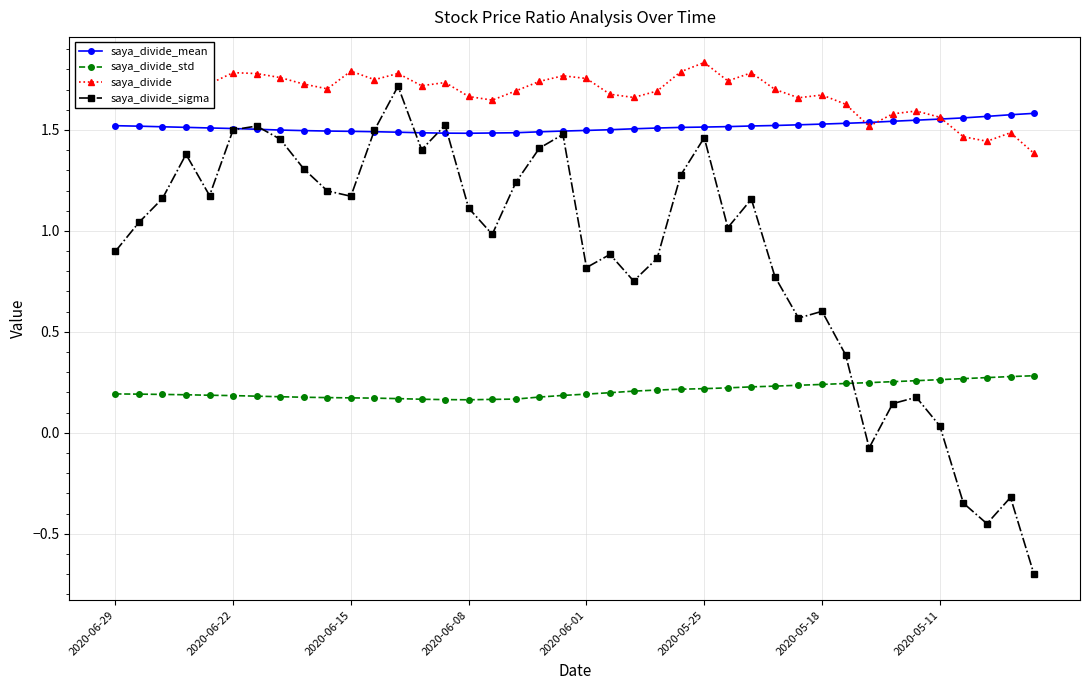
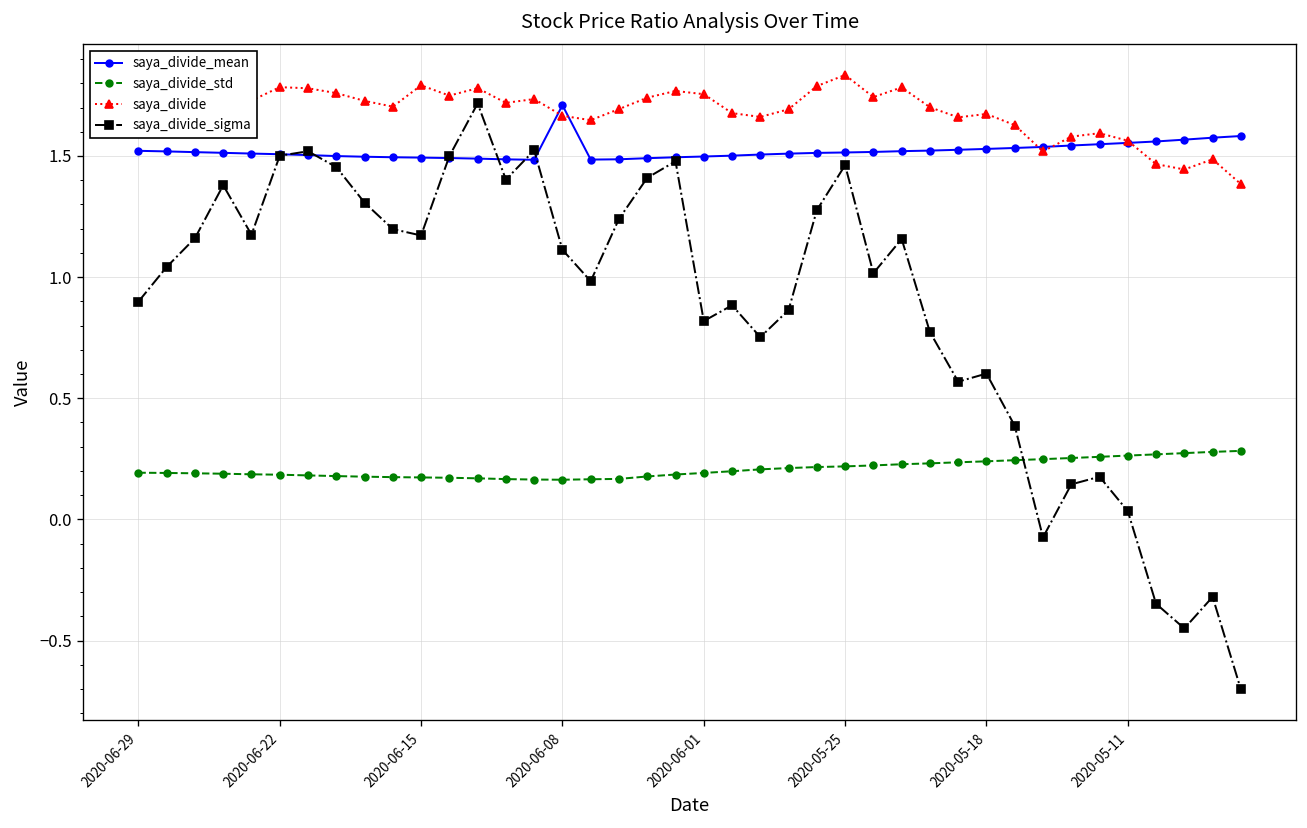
saya_divide_mean, 2020-06-08: 1.48 -> 1.71
